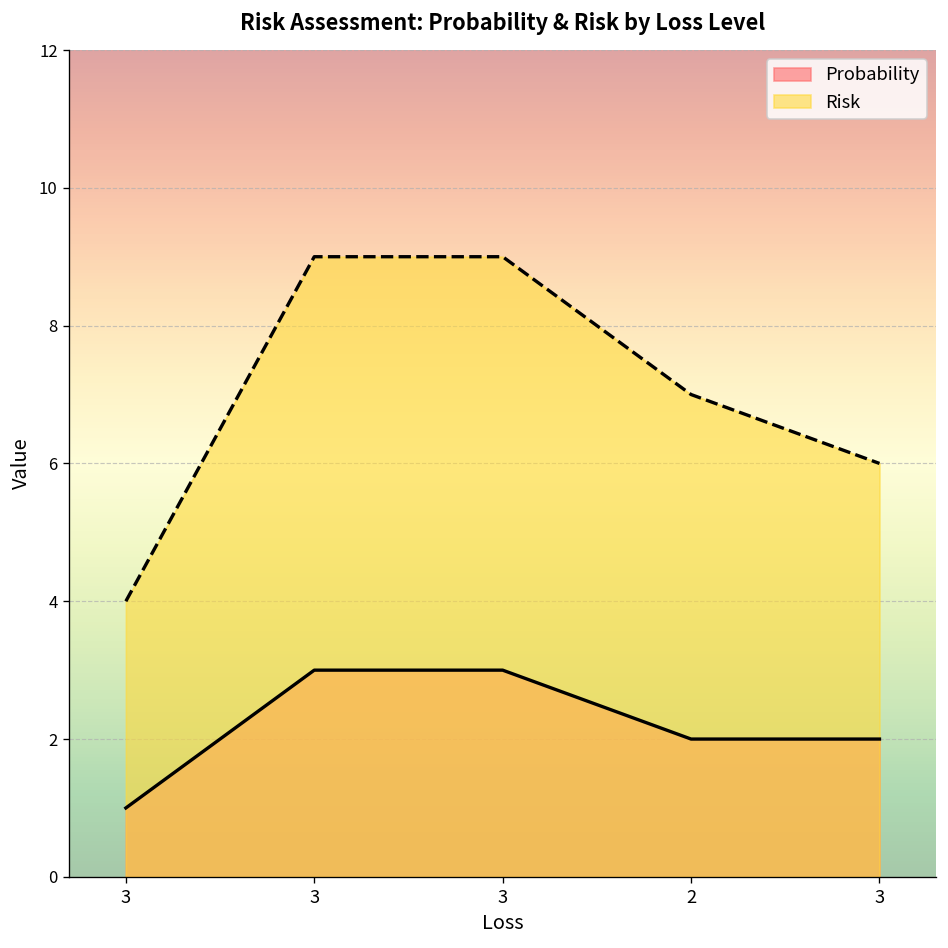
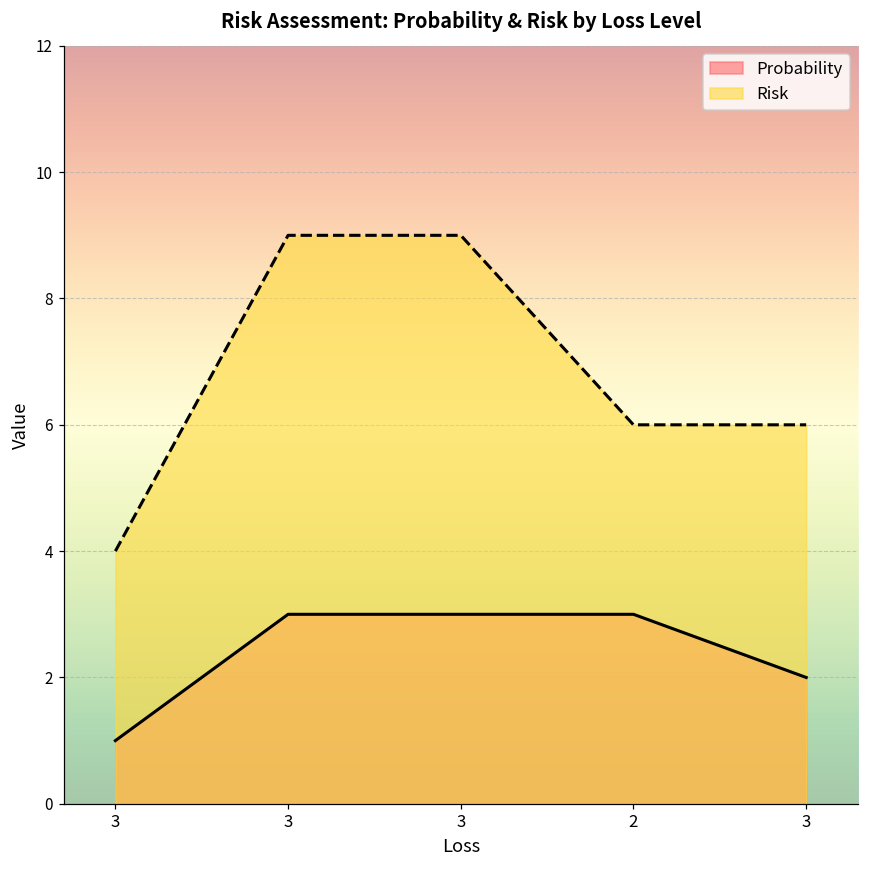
Probability, 2: 2 -> 3
Risk, 2: 7 -> 6
